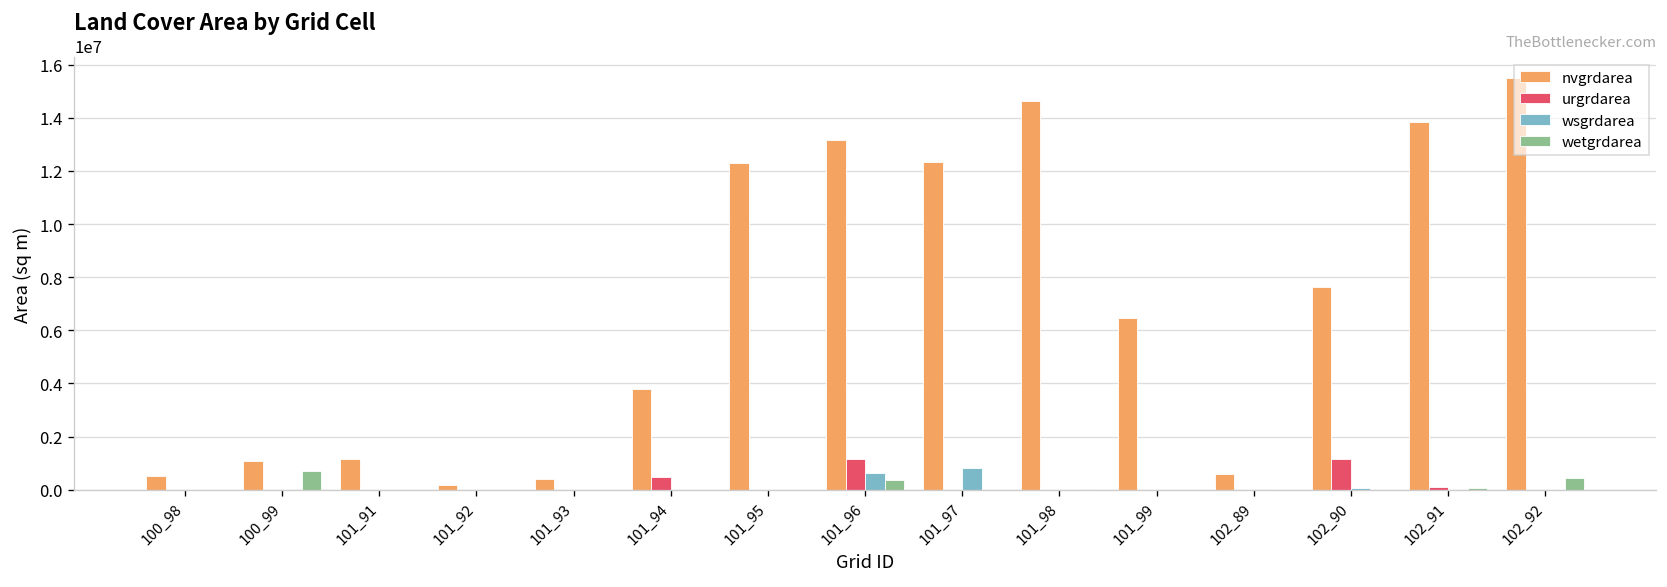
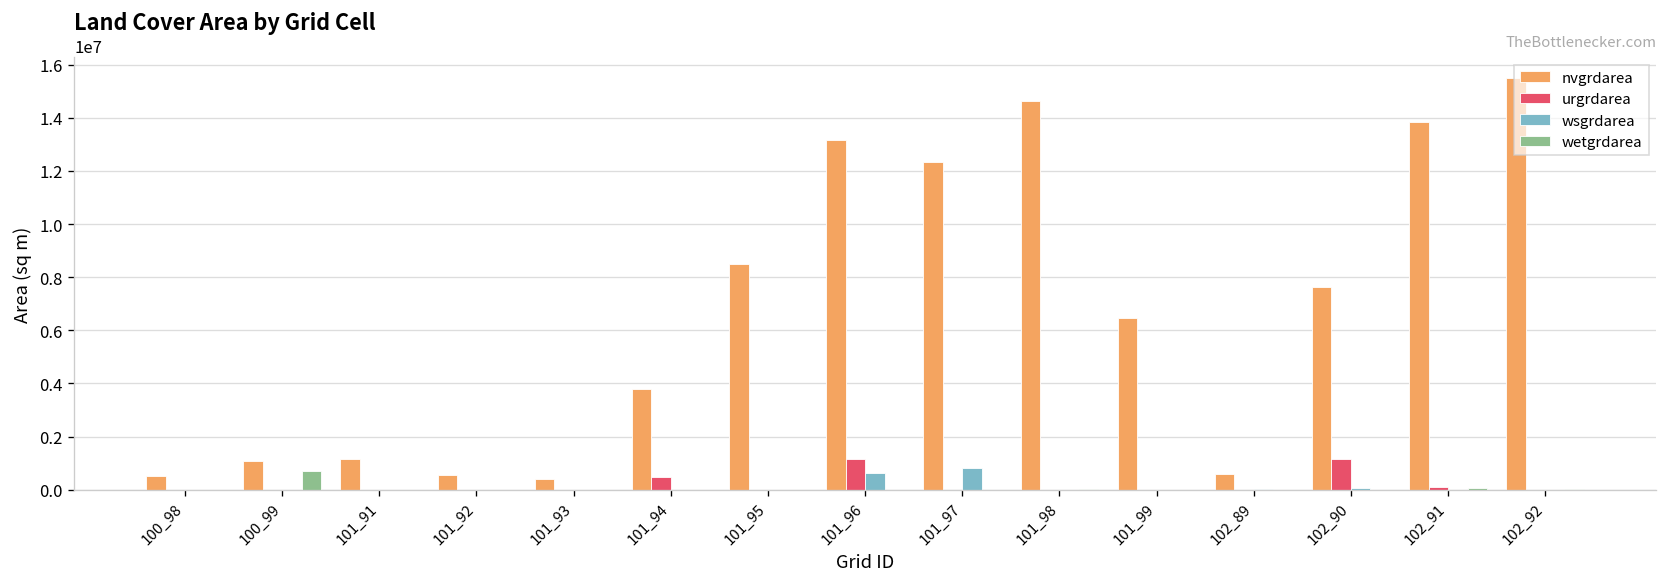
nvgrdarea, 101_92: 200000 -> 600000
nvgrdarea, 101_95: 12300000 -> 8500000
wetgrdarea, 101_96: 400000 -> 0
wetgrdarea, 102_92: 400000 -> 0
